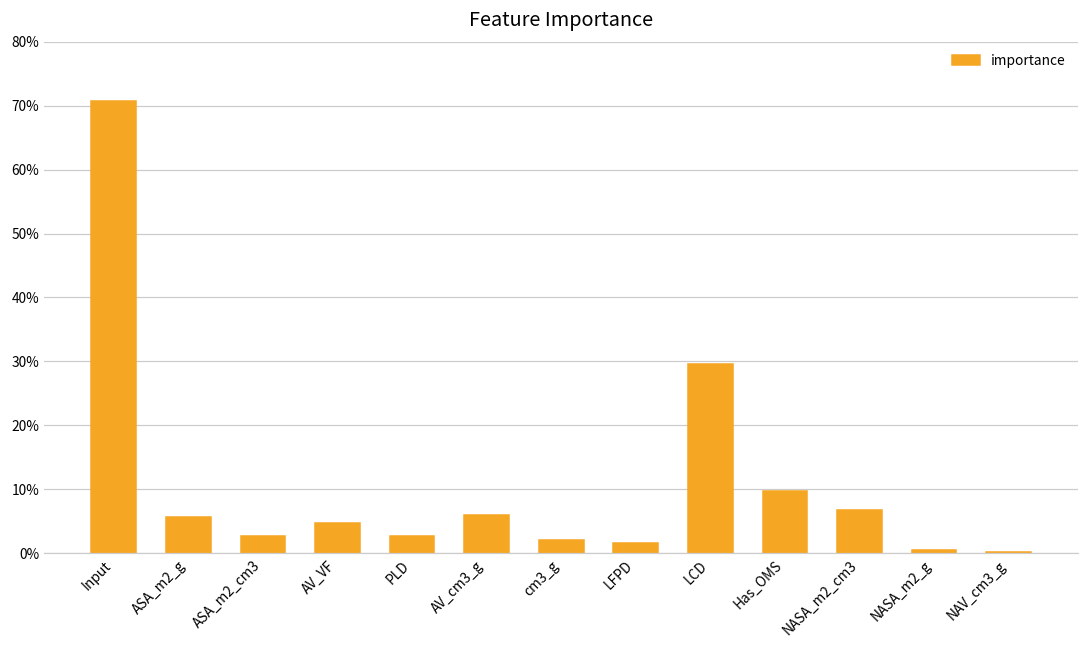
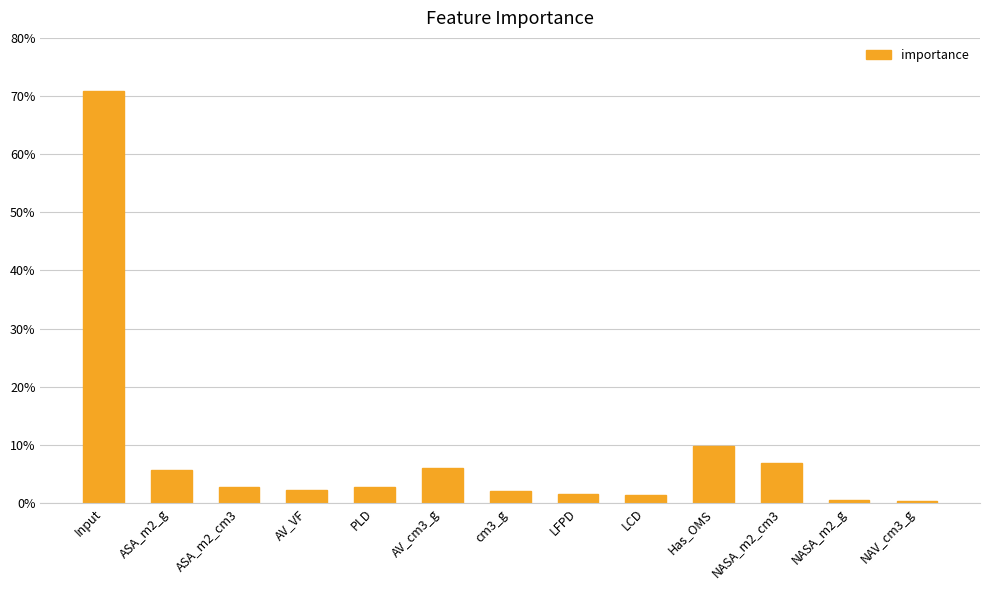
AV_VF: 5% -> 2%
LCD: 30% -> 1%
